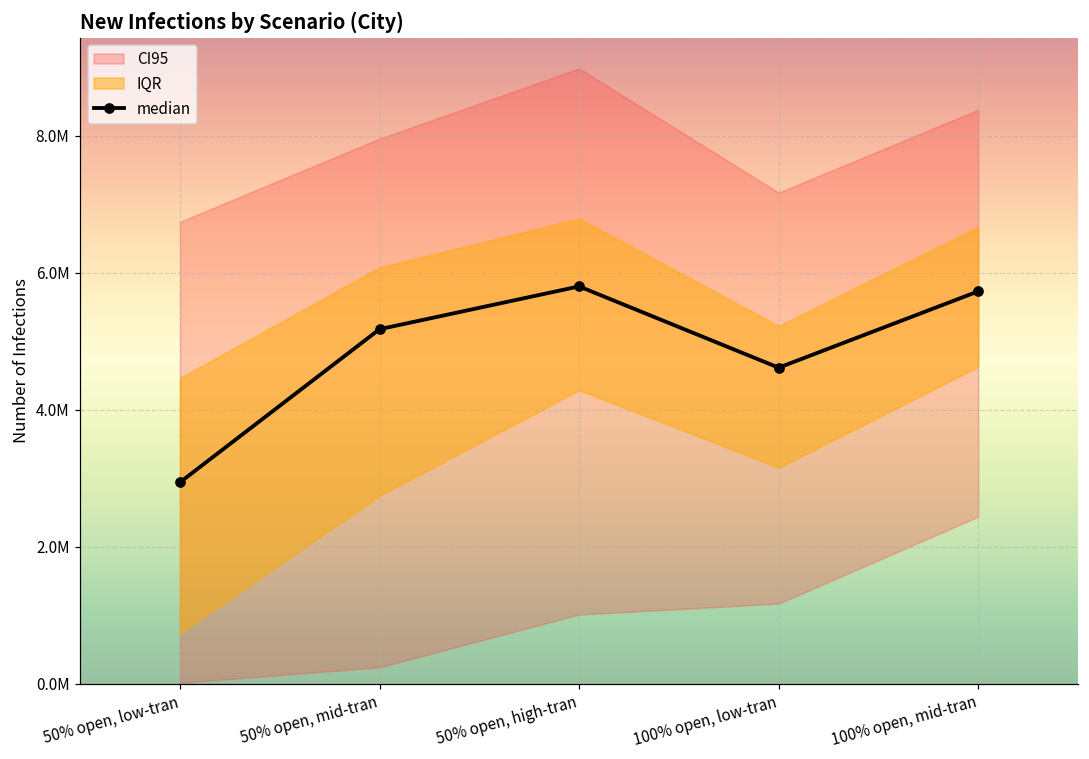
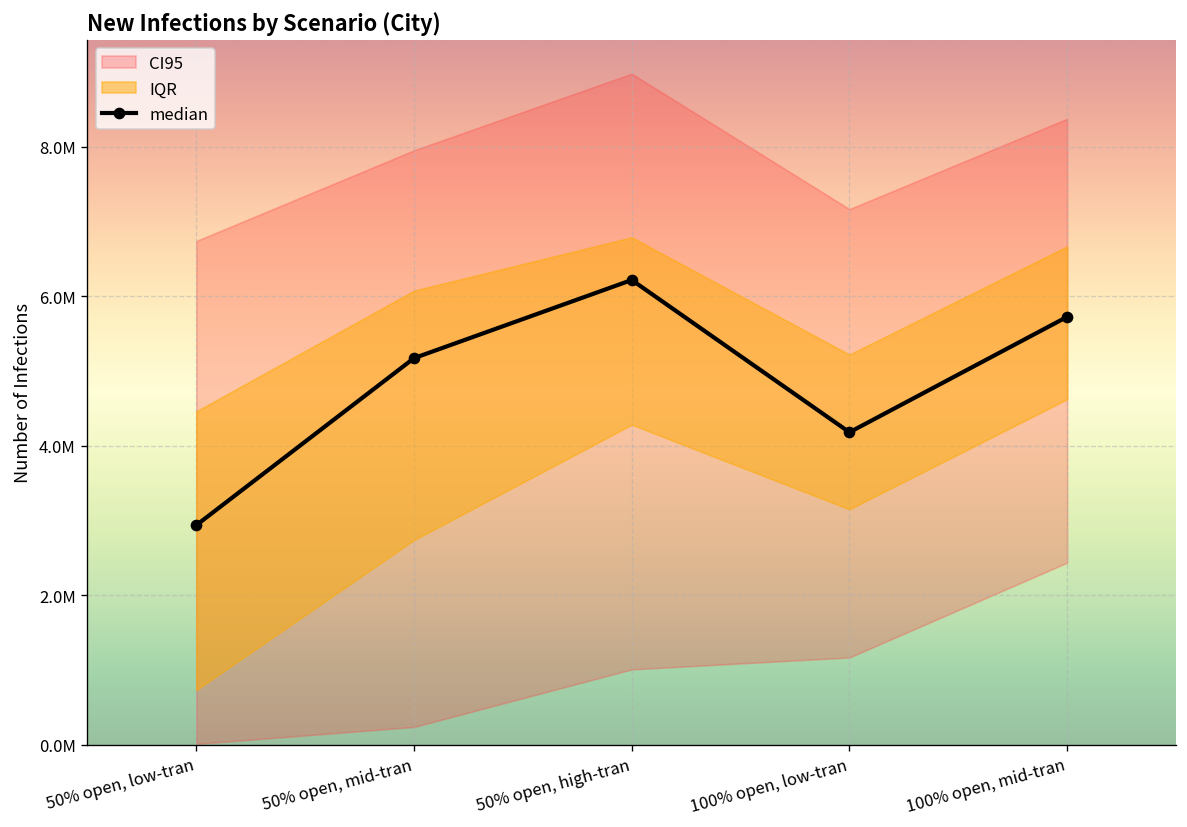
median, 50% open, high-tran: 5800000 -> 6200000
median, 100% open, low-tran: 4600000 -> 4200000
